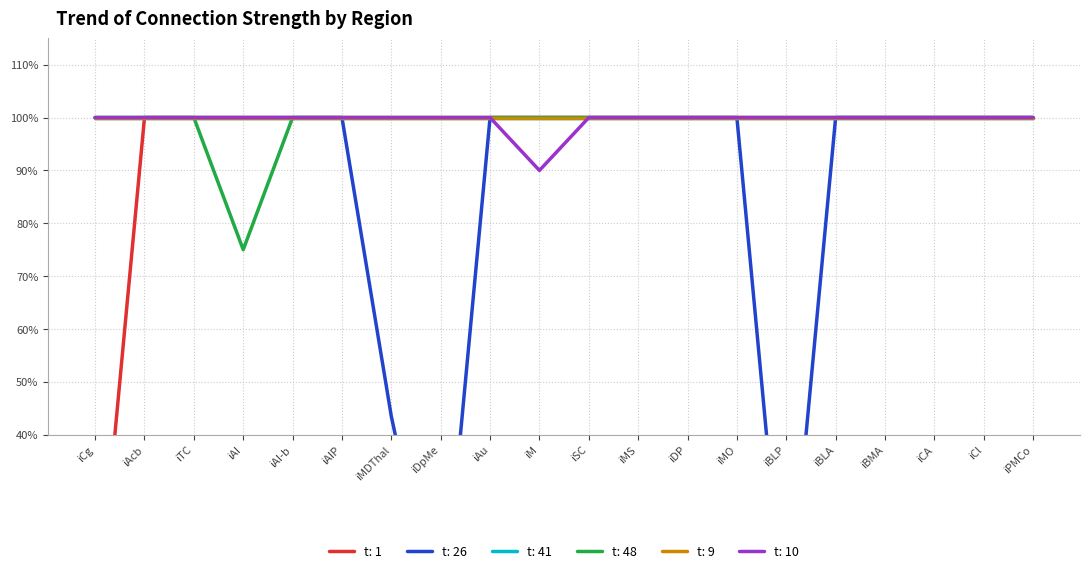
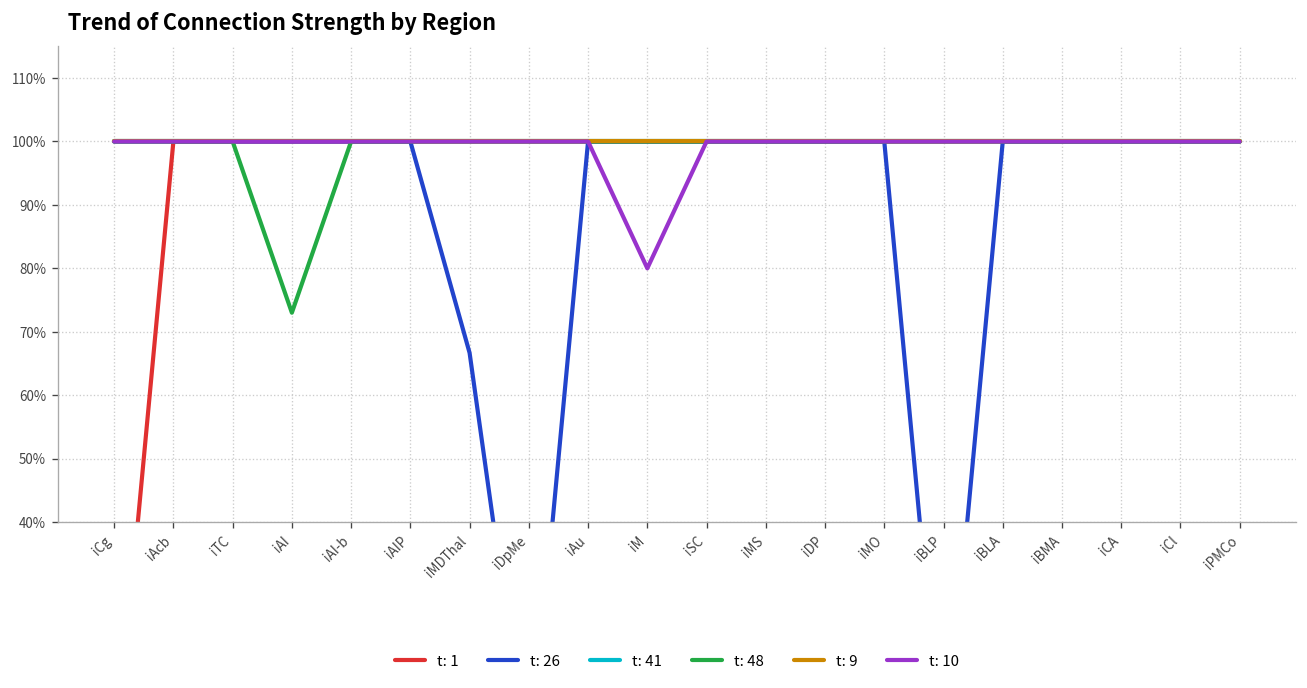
t: 48, iAI: 75% -> 73%
t: 26, iMDThal: 43% -> 67%
t: 10, iM: 90% -> 80%
